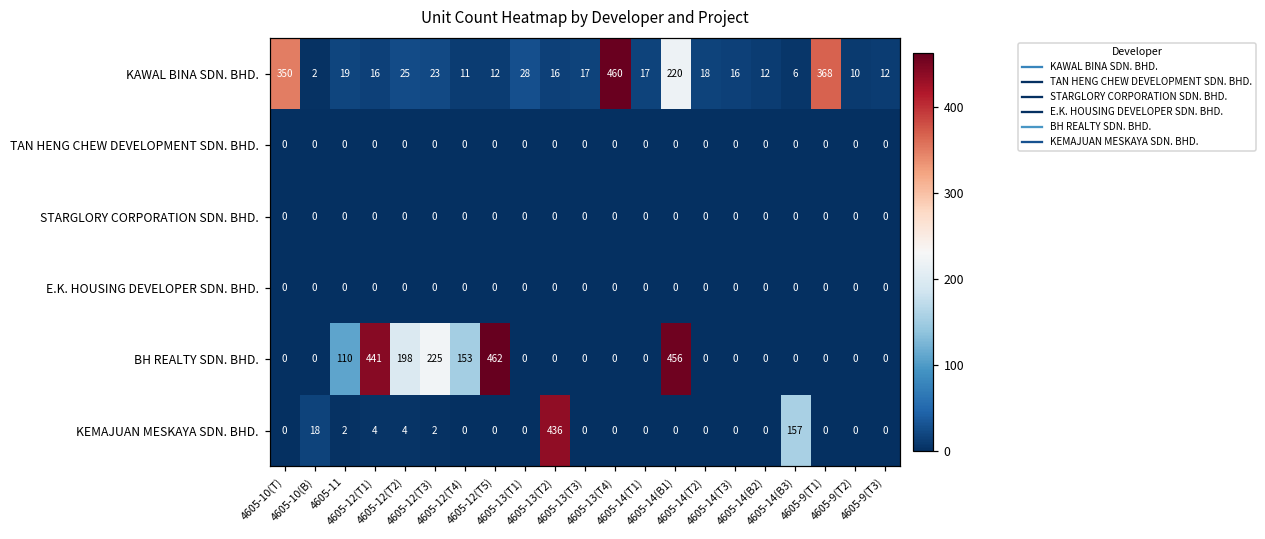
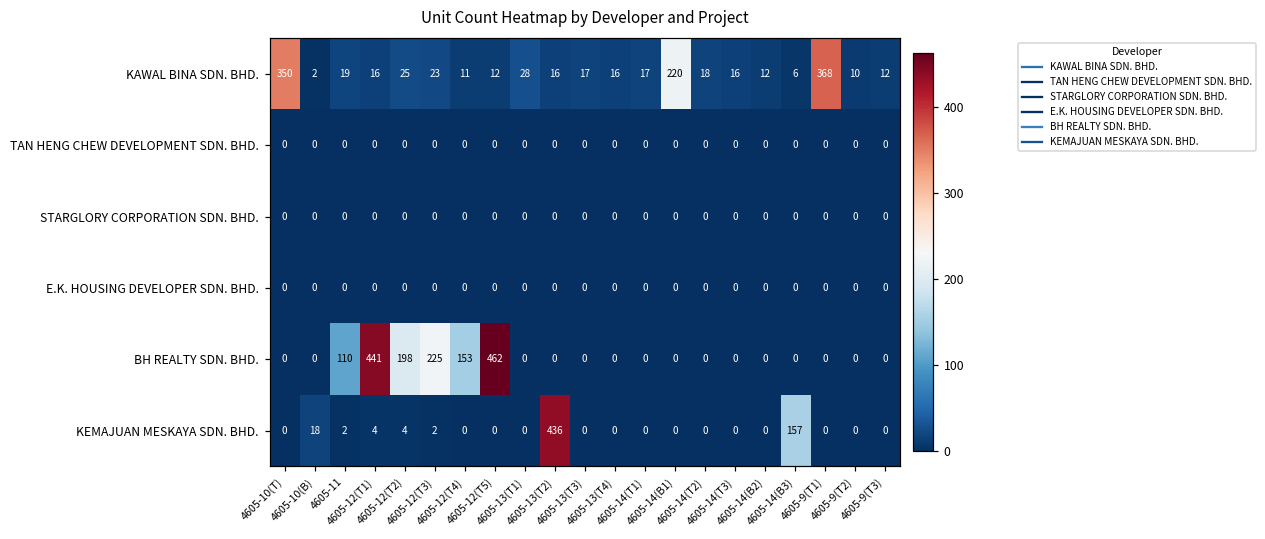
KAWAL BINA SDN. BHD., 4605-13(T4): 460 -> 16
BH REALTY SDN. BHD., 4605-14(B1): 456 -> 0
